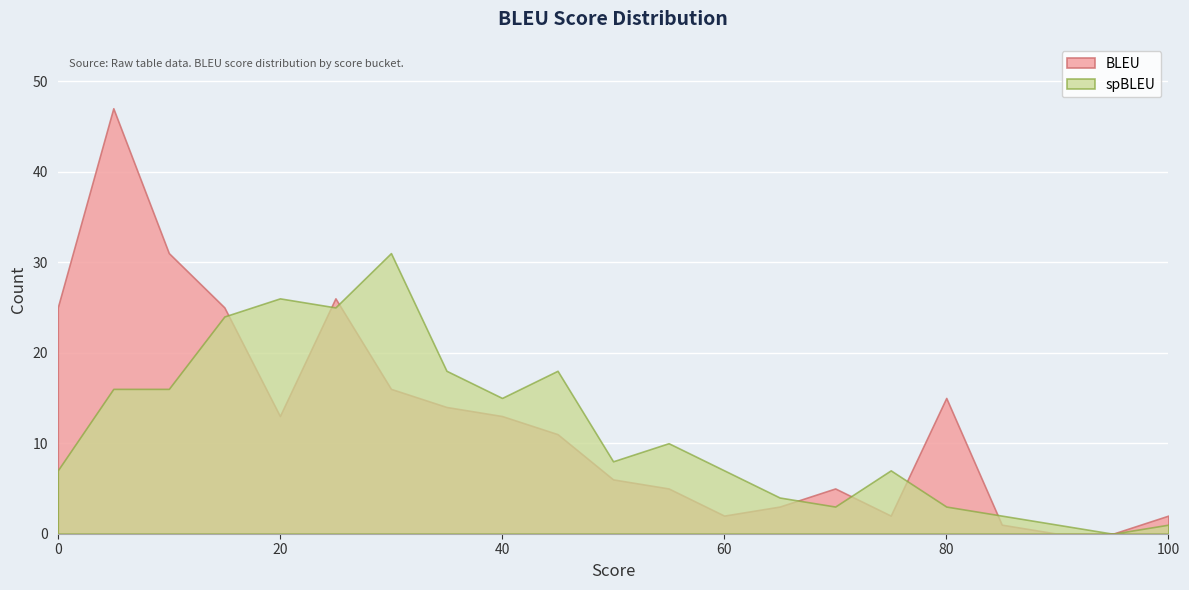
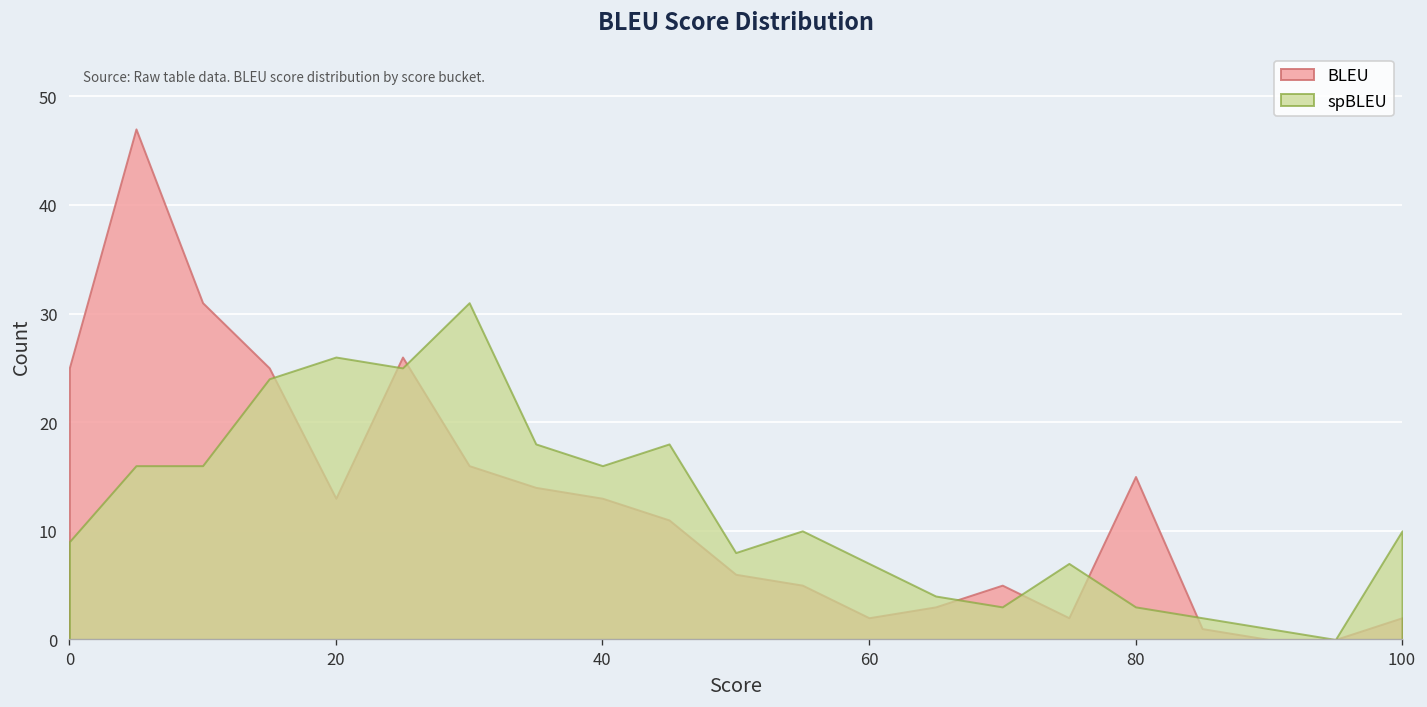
spBLEU, 0: 7 -> 9
spBLEU, 40: 15 -> 16
spBLEU, 100: 1 -> 10
